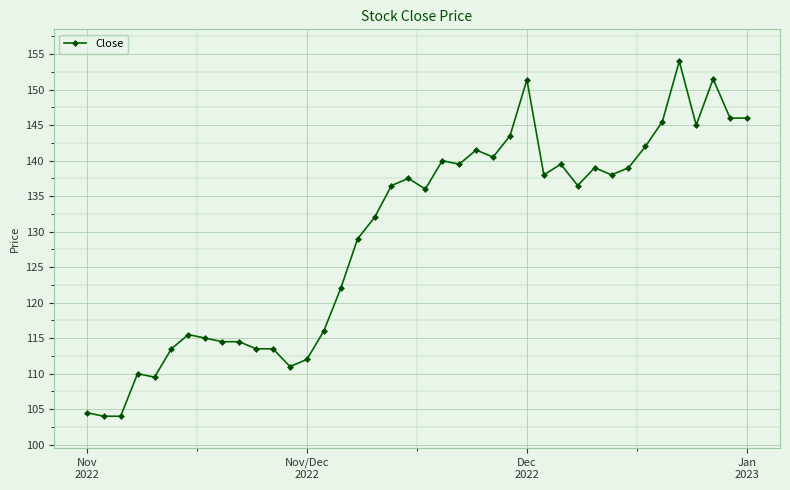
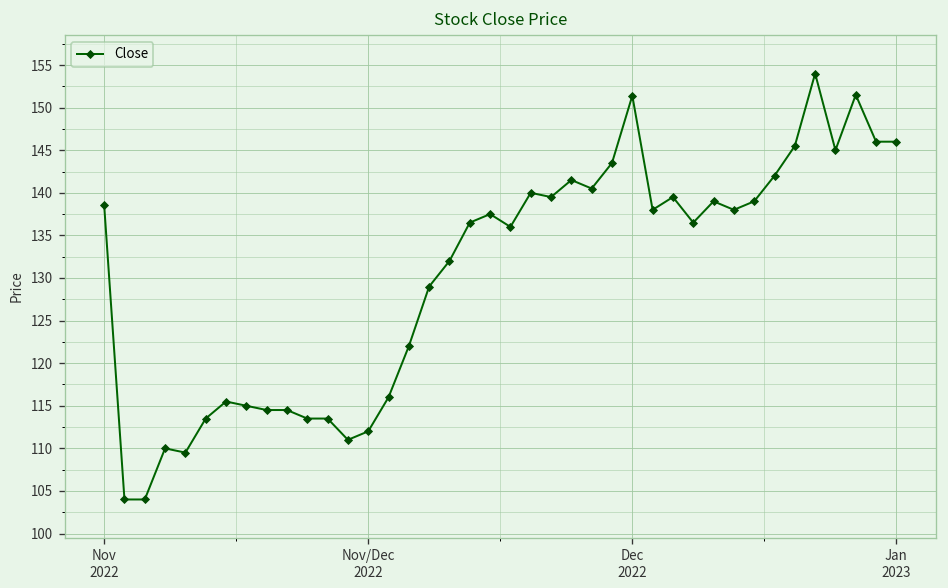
Nov 2022: 105 -> 139
